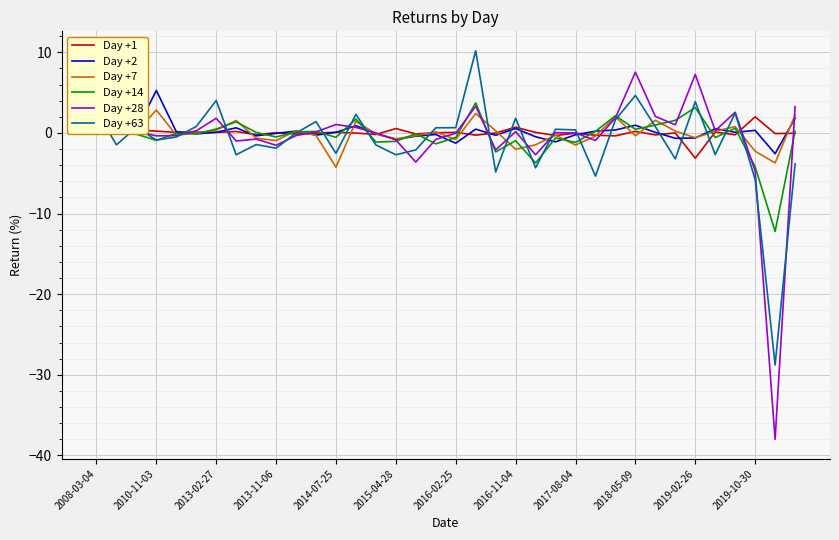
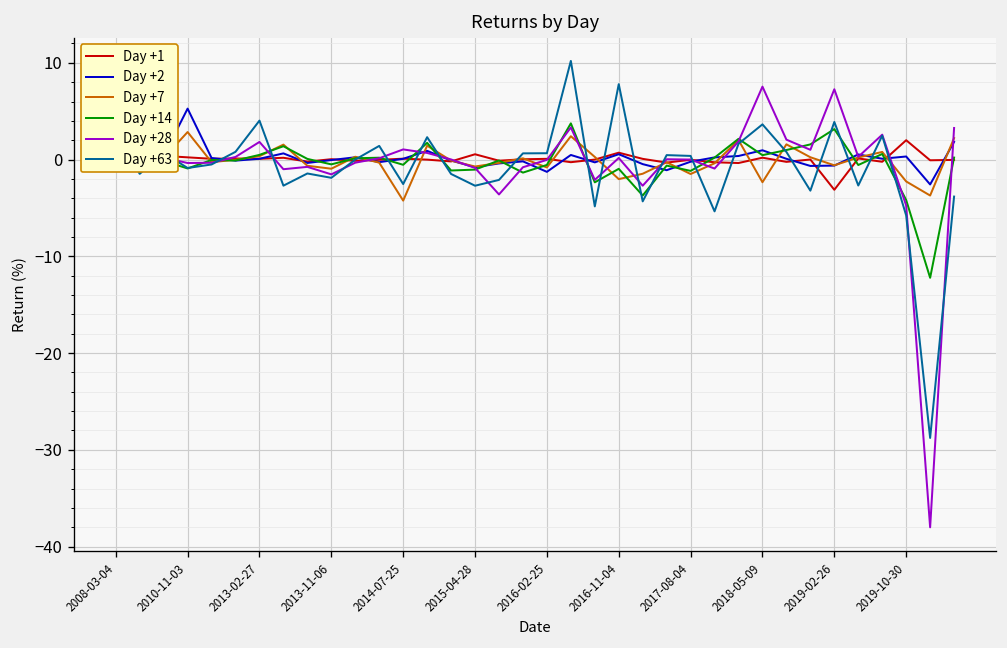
Day +63, 2016-11-04: 2 -> 8
Day +7, 2018-05-09: 0 -> -2
Day +63, 2018-05-09: 5 -> 4
